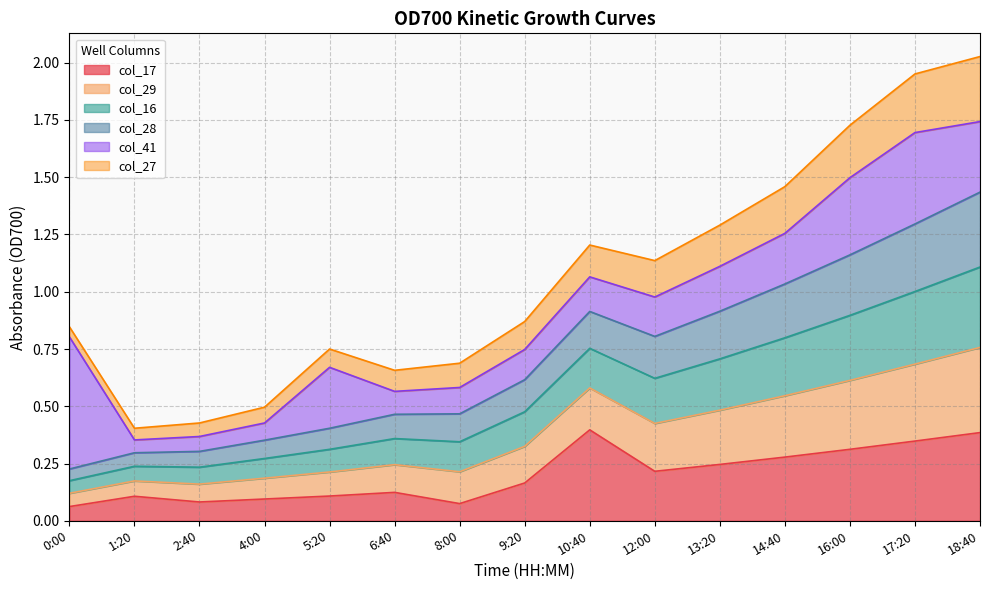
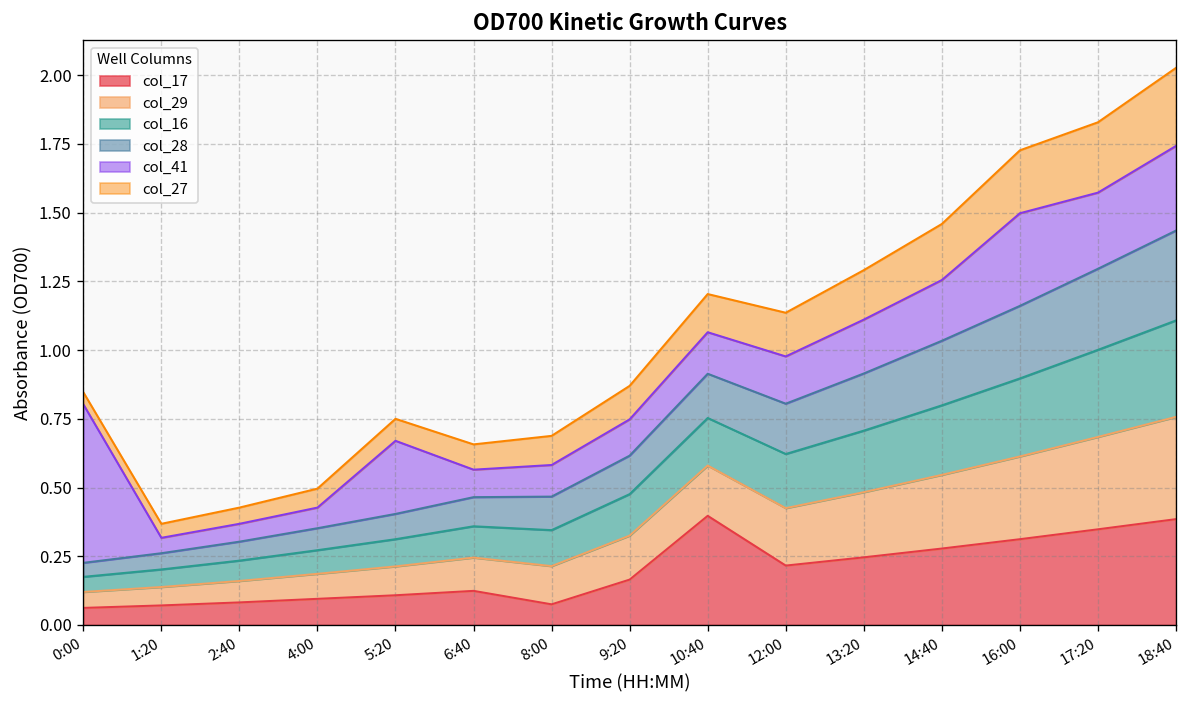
col_17, 1:20: 0.11 -> 0.07
col_41, 17:20: 0.40 -> 0.28
